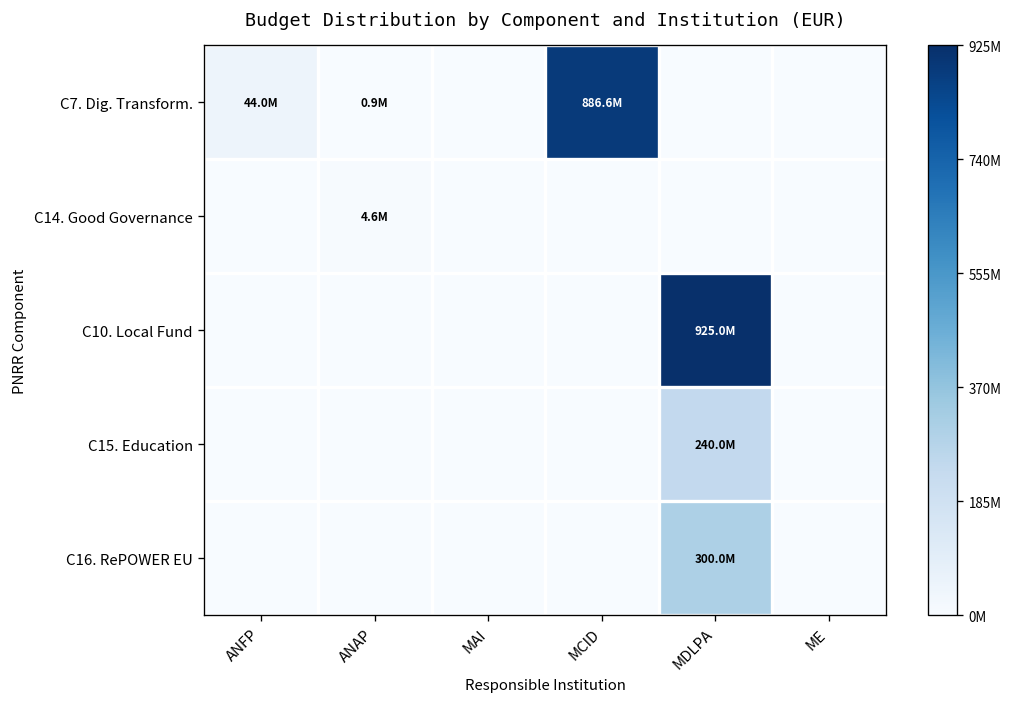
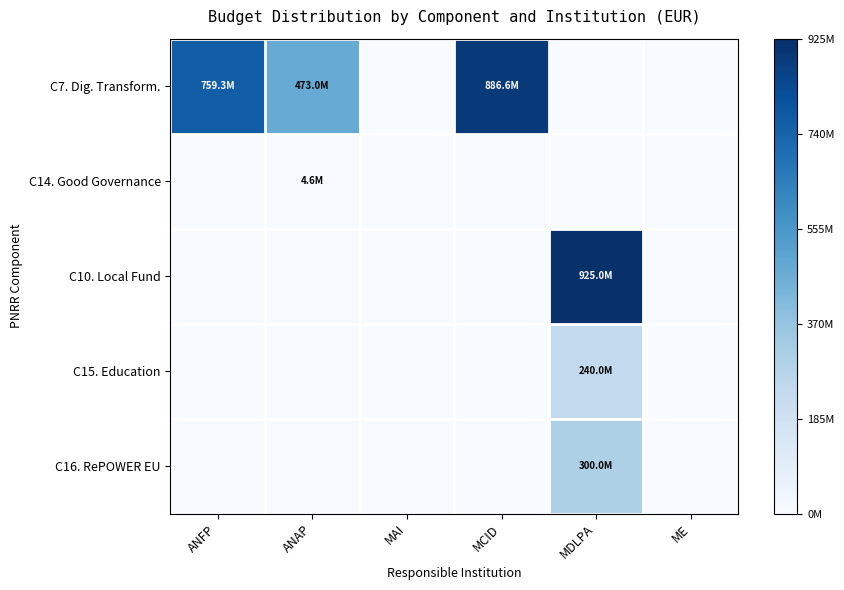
C7. Dig. Transform., ANFP: 44.0M -> 759.3M
C7. Dig. Transform., ANAP: 0.9M -> 473.0M
